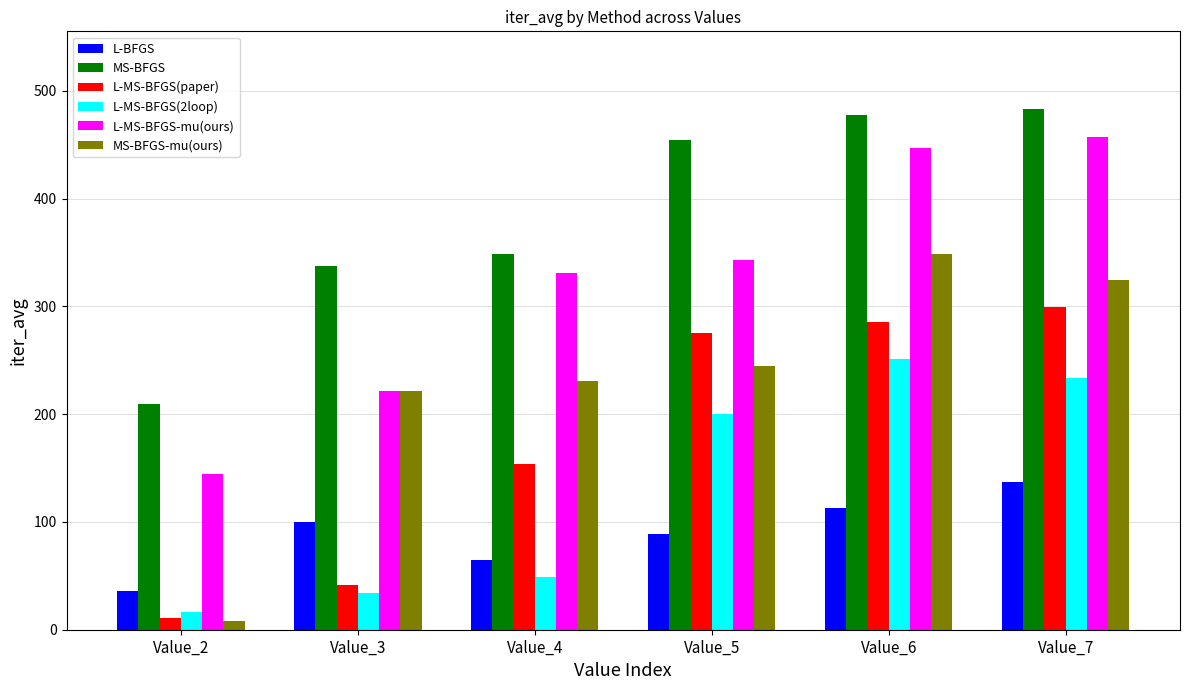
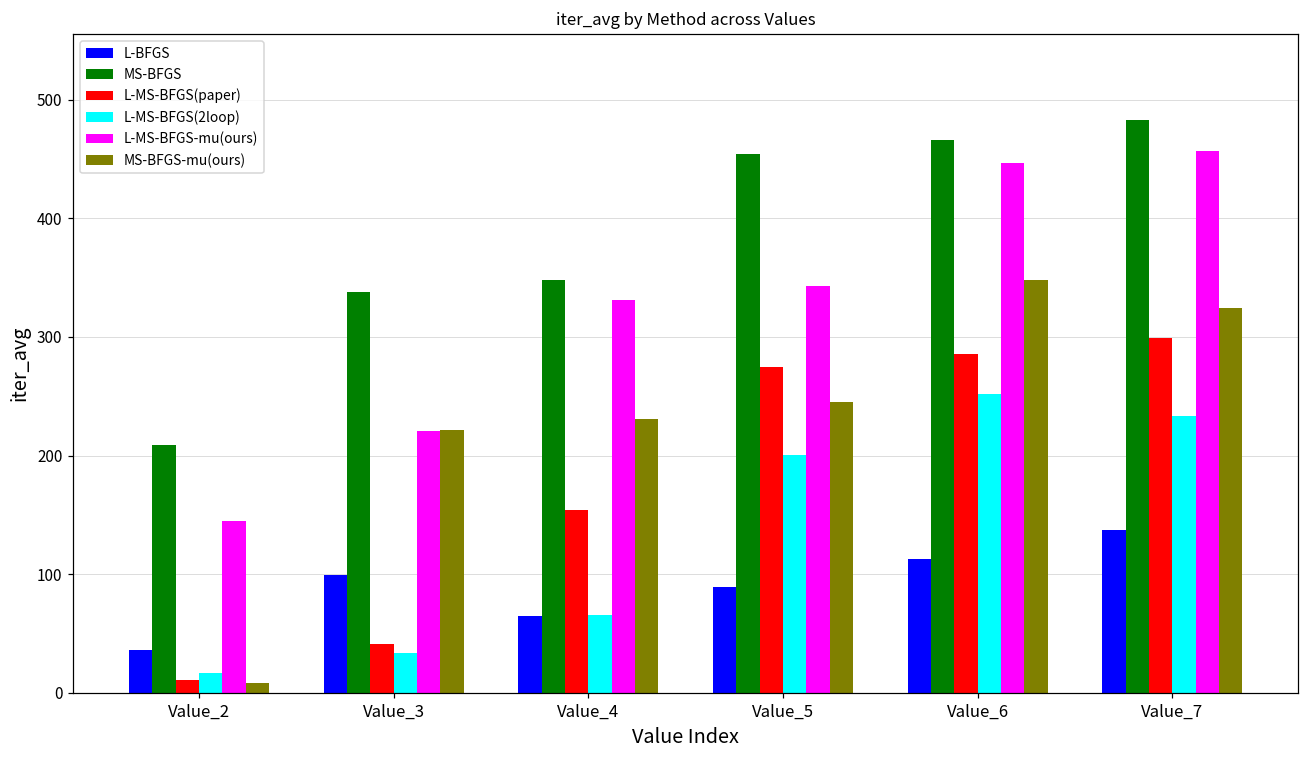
L-MS-BFGS(2loop), Value_4: 49 -> 66
MS-BFGS, Value_6: 477 -> 466
